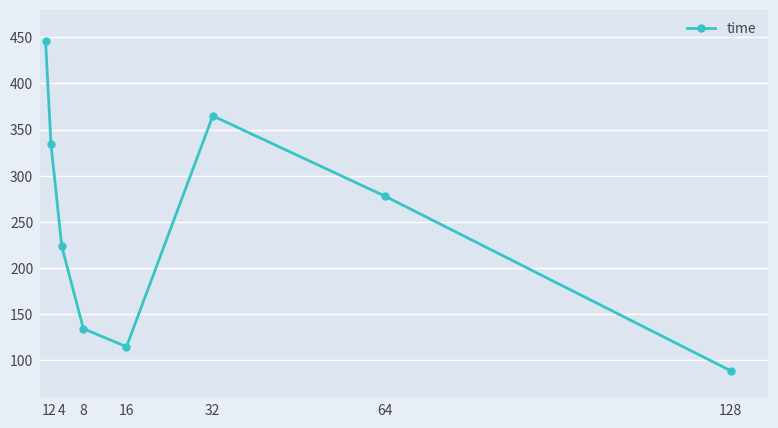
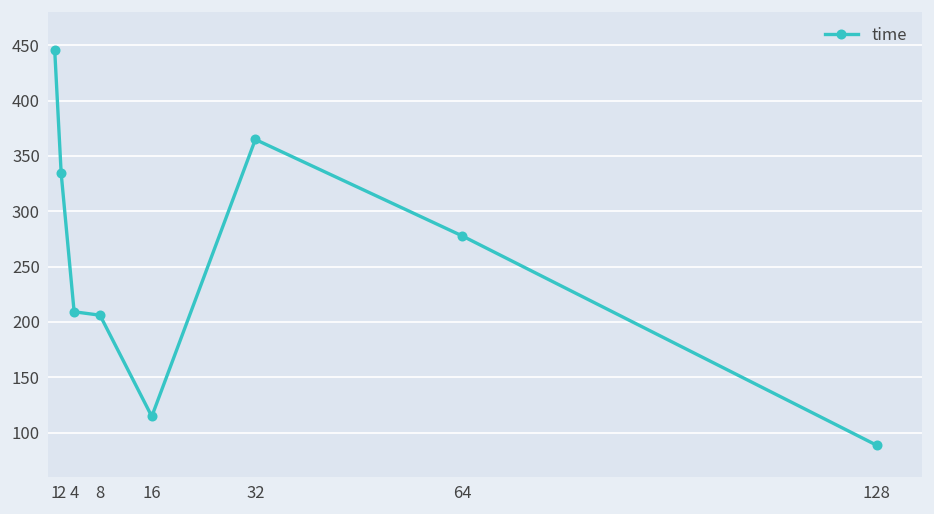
4: 220 -> 210
8: 130 -> 210
